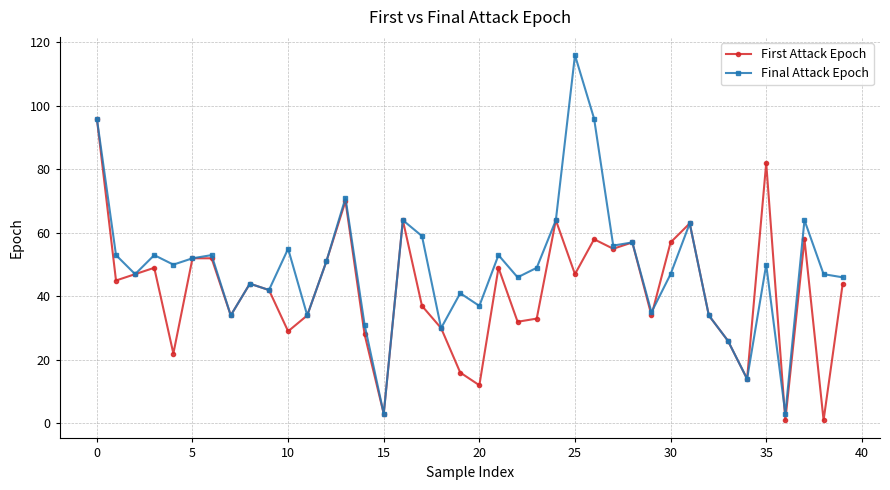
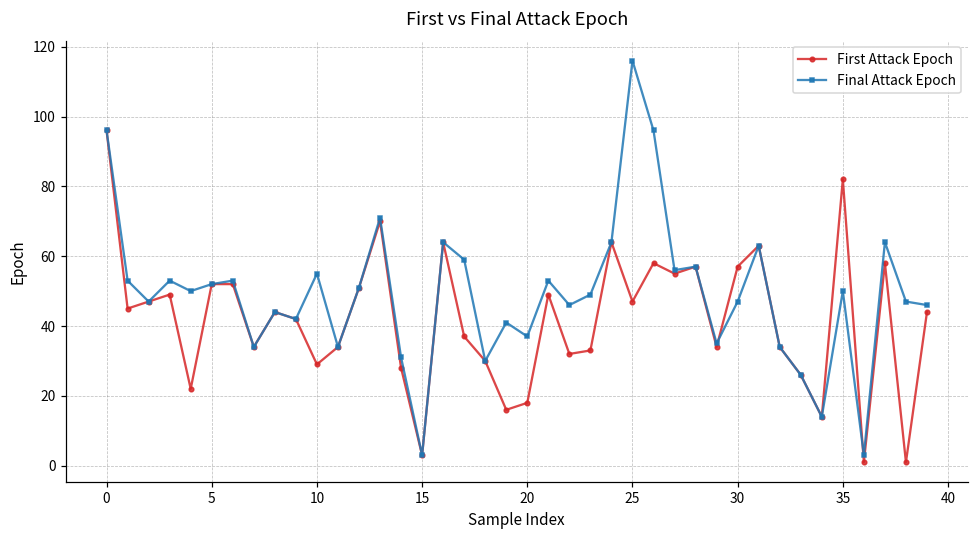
First Attack Epoch, 20: 12 -> 18
